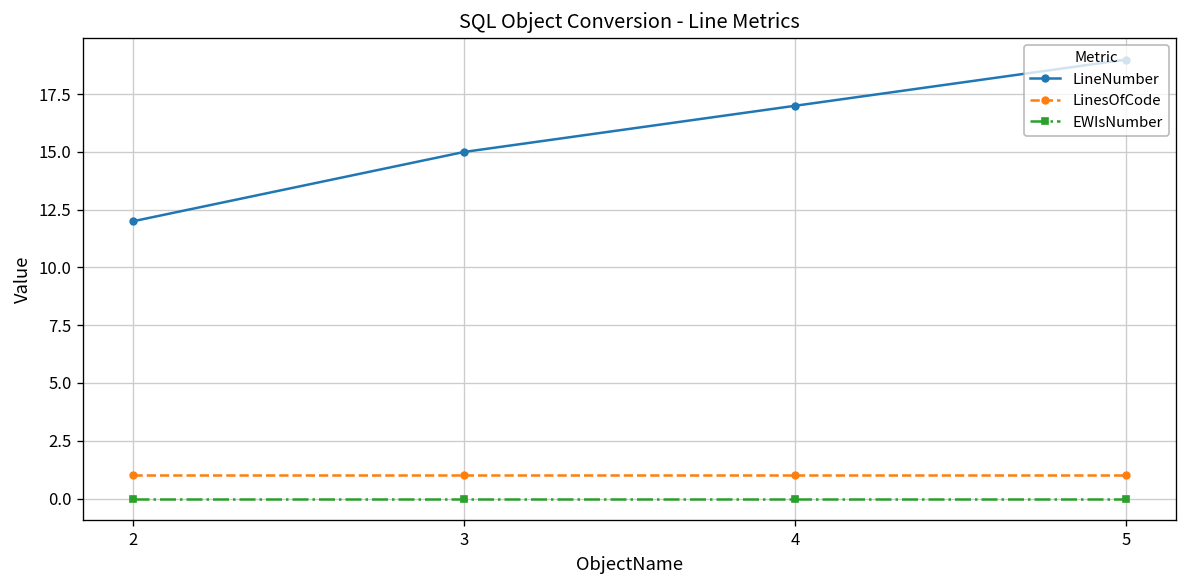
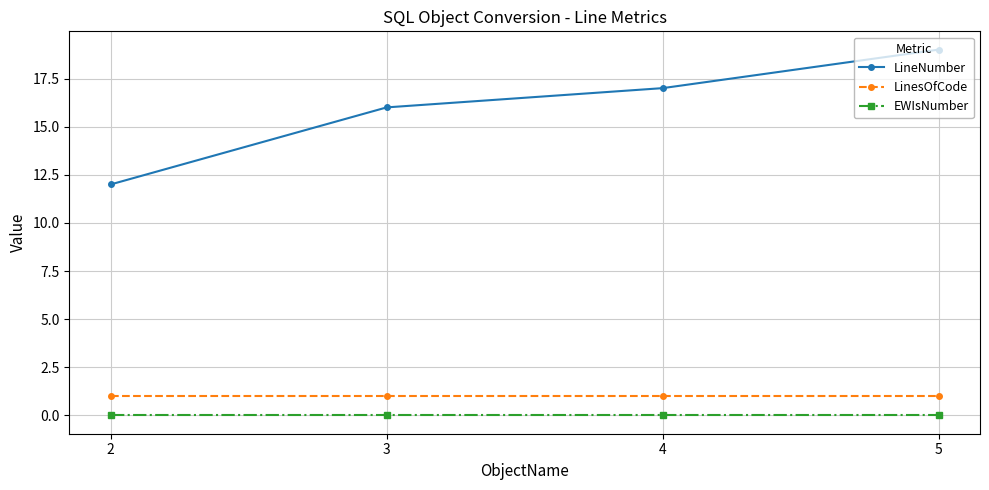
LineNumber, 3: 15 -> 16
